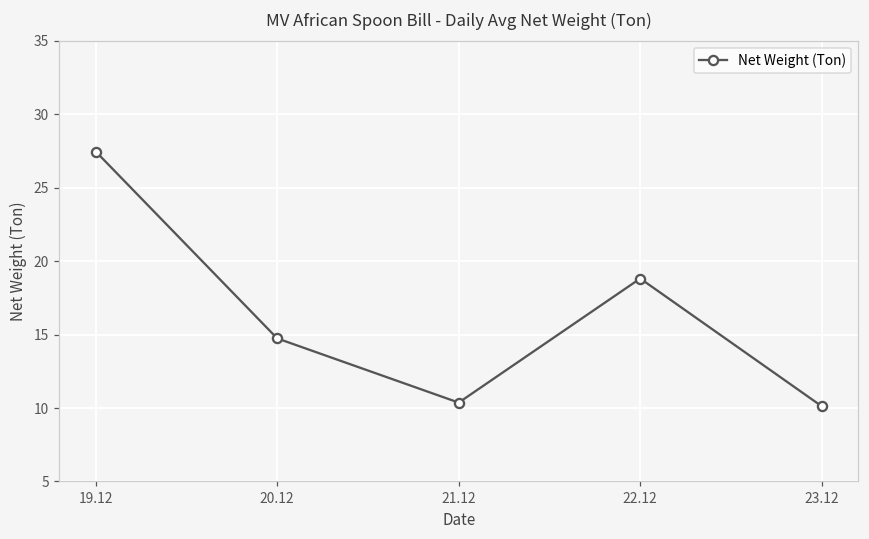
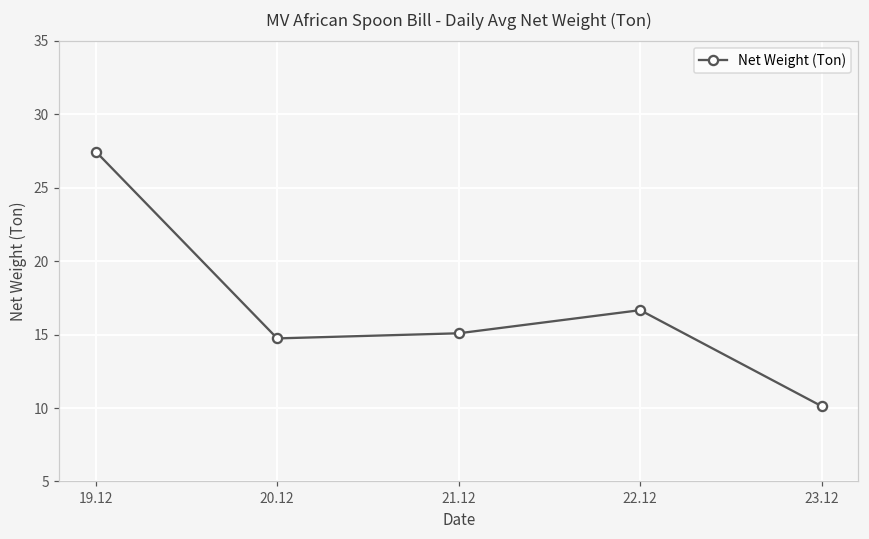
21.12: 10.4 -> 15.1
22.12: 18.8 -> 16.7
